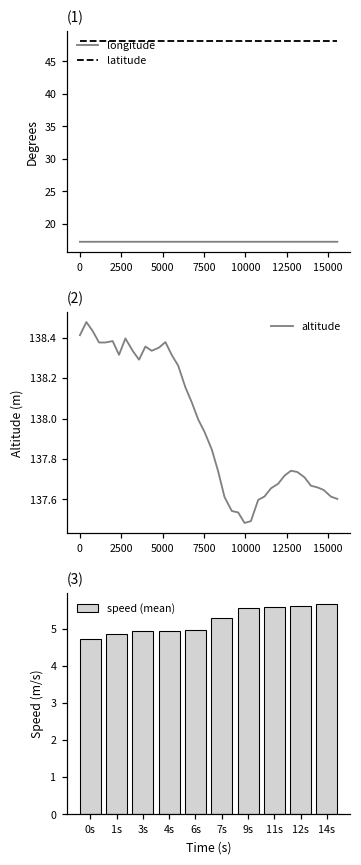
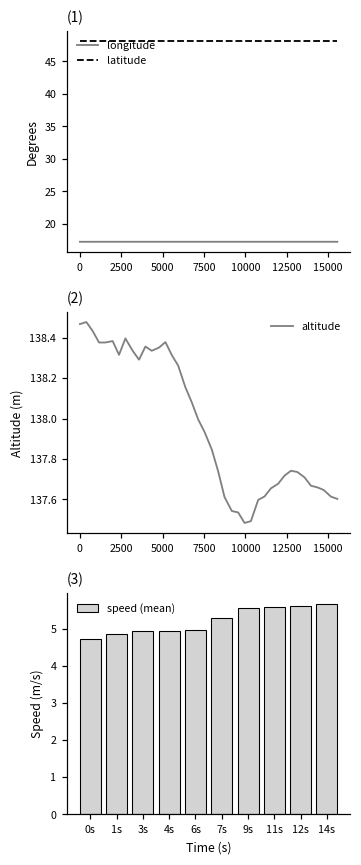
(2), 0: 138.41 -> 138.47
